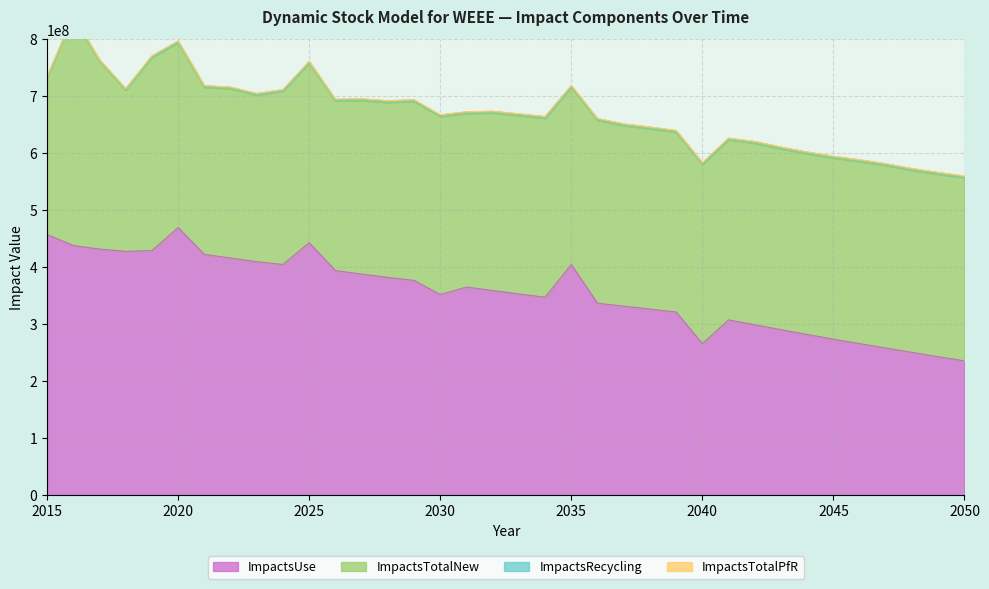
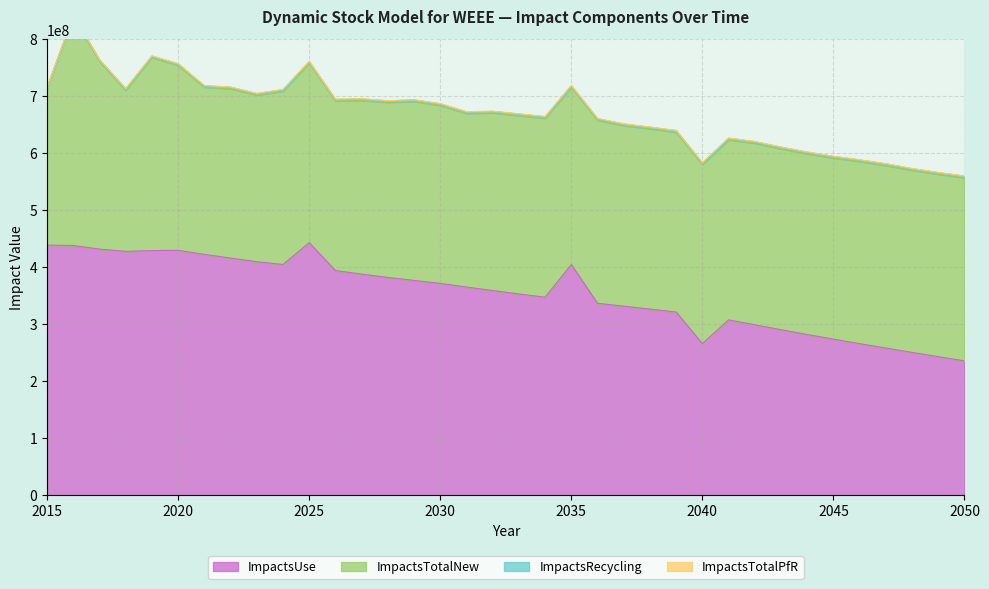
ImpactsUse, 2015: 460000000 -> 440000000
ImpactsUse, 2020: 470000000 -> 430000000
ImpactsUse, 2030: 350000000 -> 370000000
